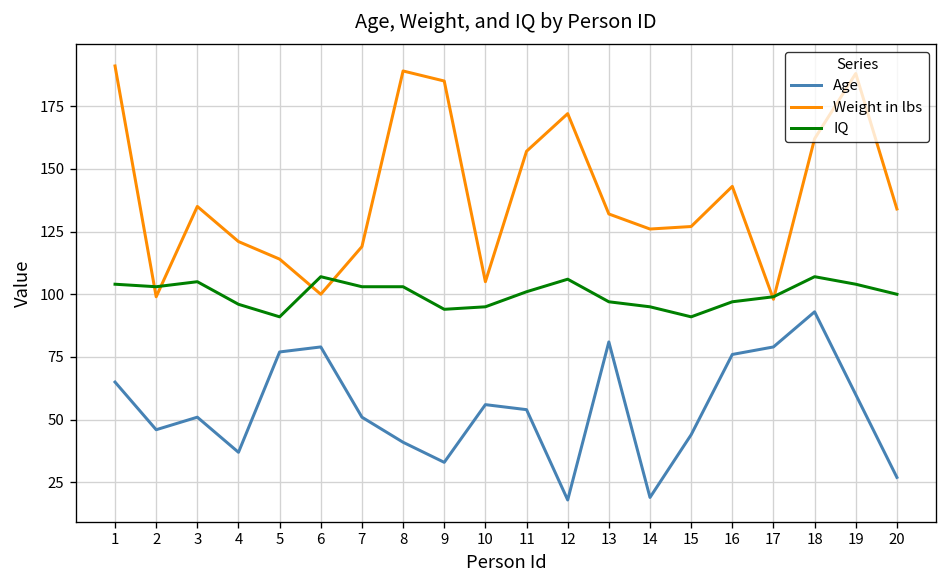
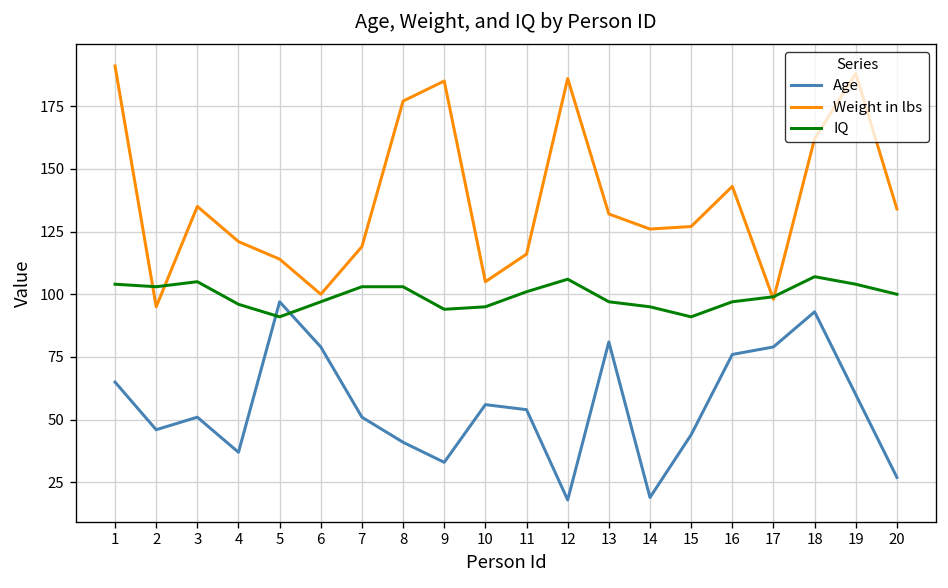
Weight in lbs, 2: 99 -> 95
Age, 5: 77 -> 97
IQ, 6: 107 -> 97
Weight in lbs, 8: 189 -> 177
Weight in lbs, 11: 157 -> 116
Weight in lbs, 12: 172 -> 186
